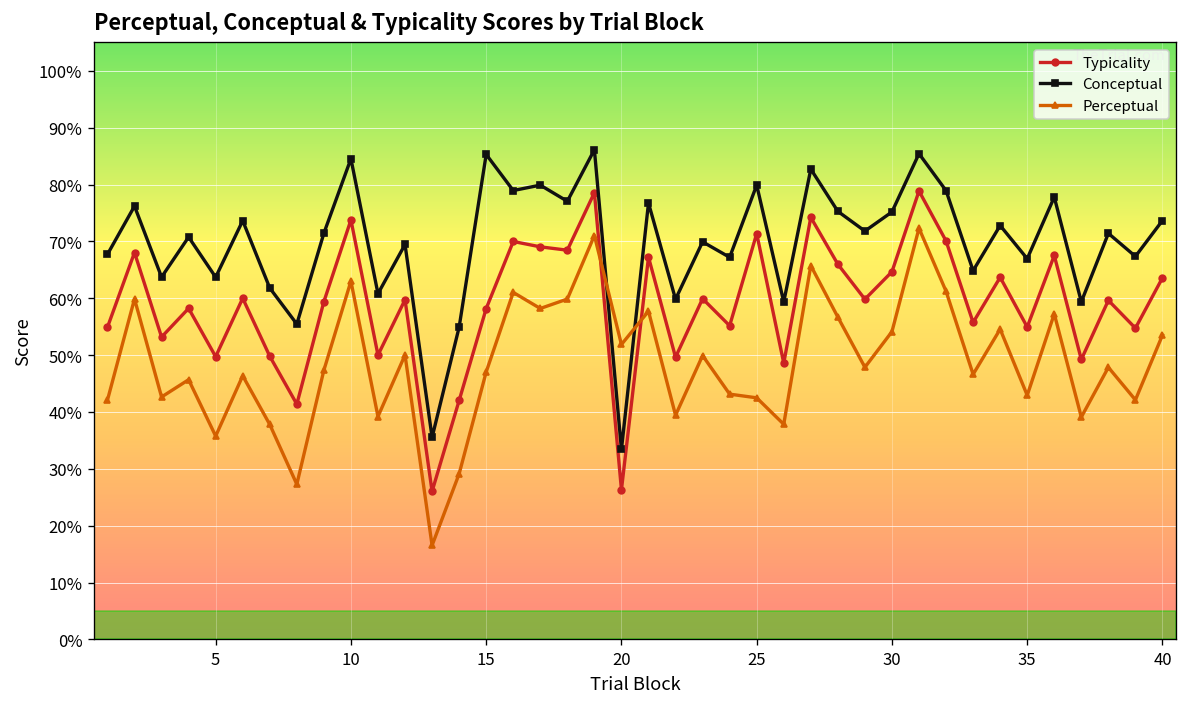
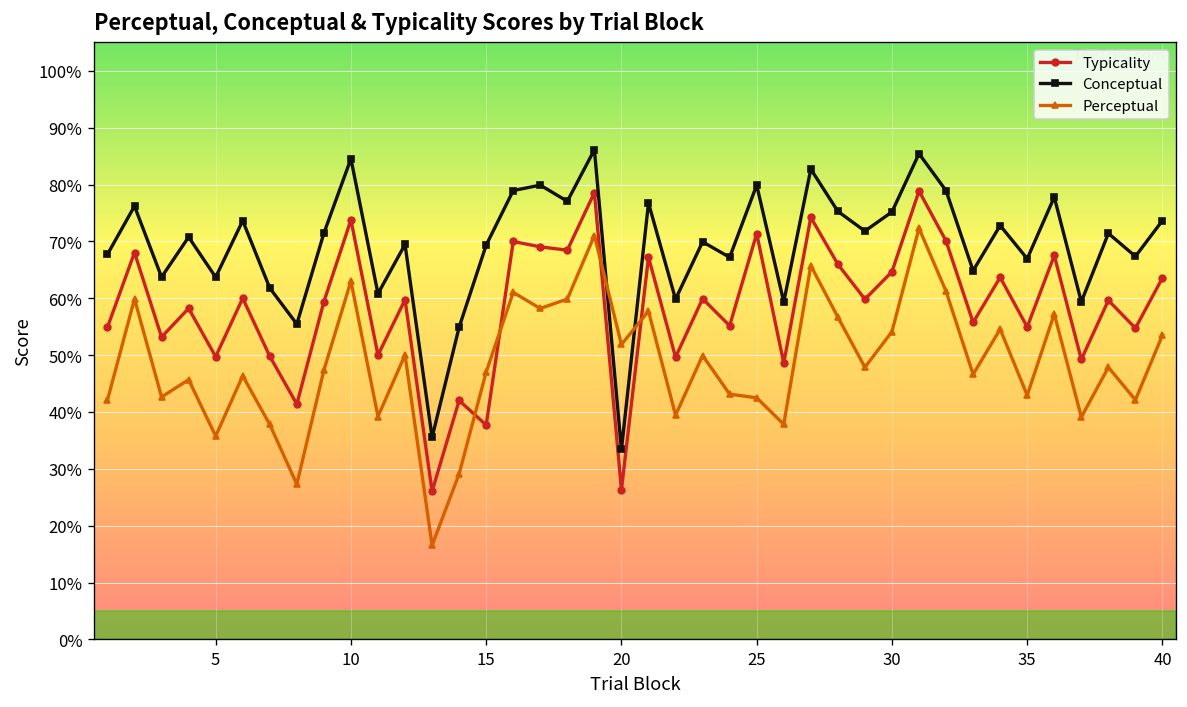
Typicality, 15: 58% -> 38%
Conceptual, 15: 85% -> 69%
